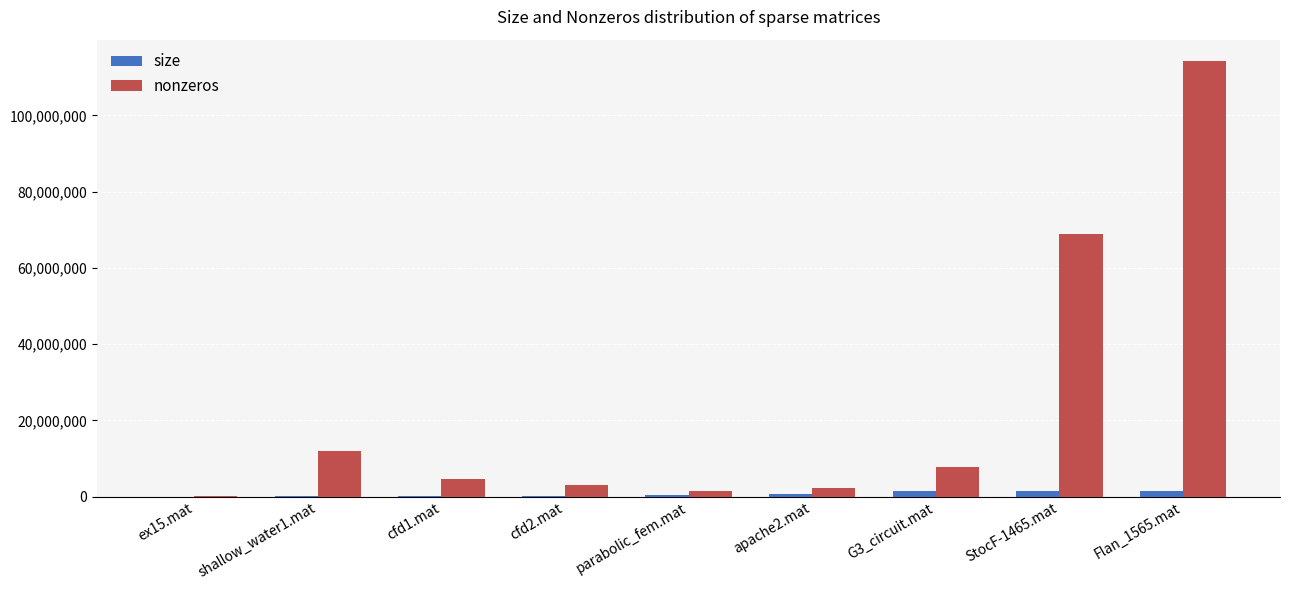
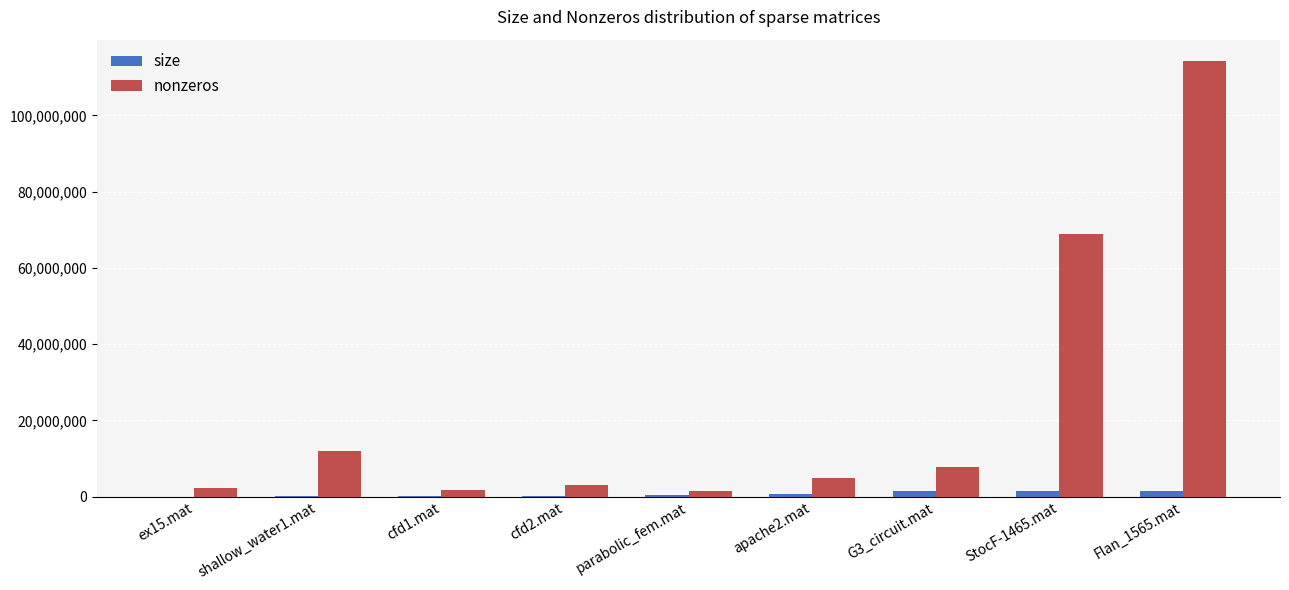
nonzeros, ex15.mat: 0 -> 2,000,000
nonzeros, cfd1.mat: 5,000,000 -> 2,000,000
nonzeros, apache2.mat: 2,000,000 -> 5,000,000
